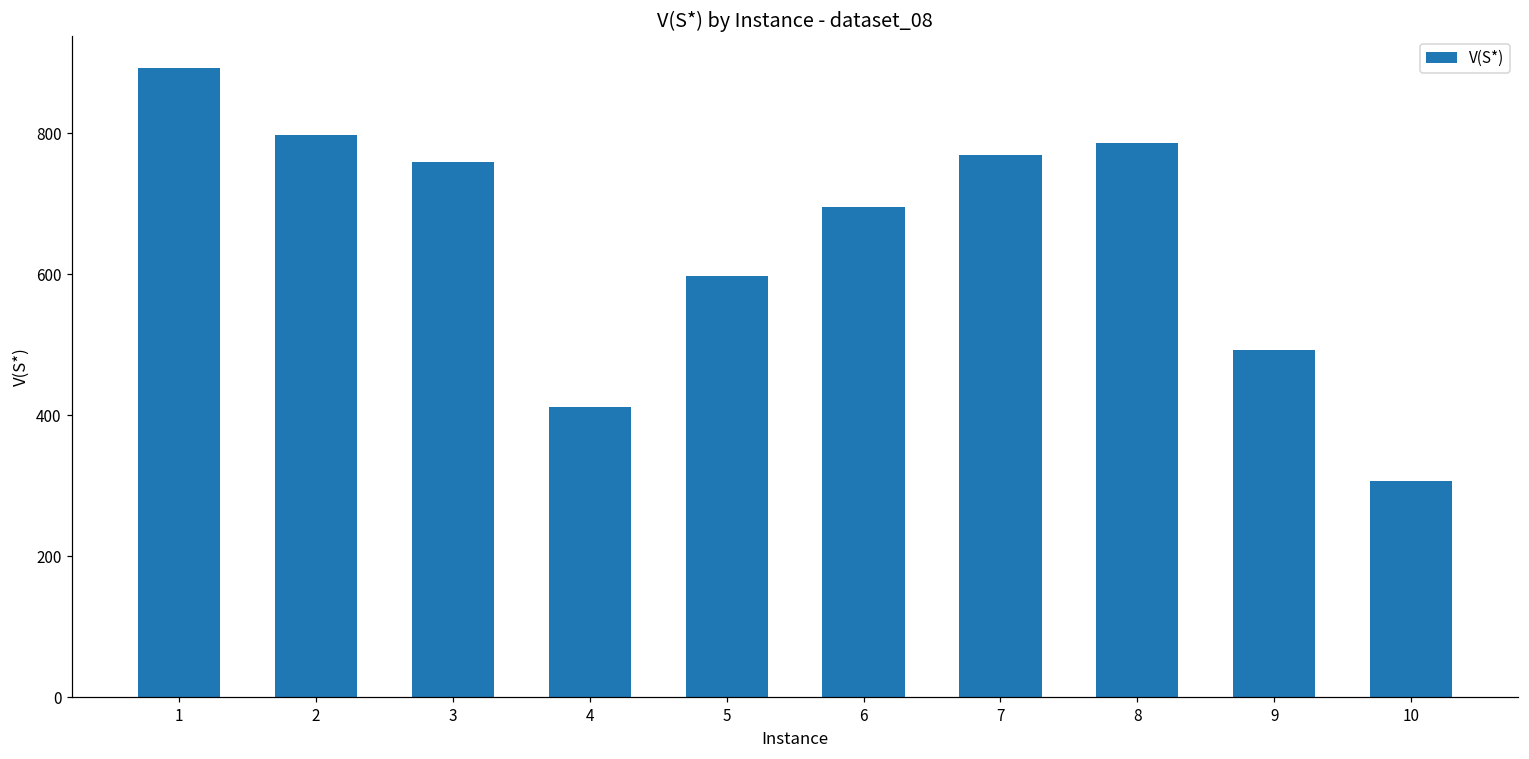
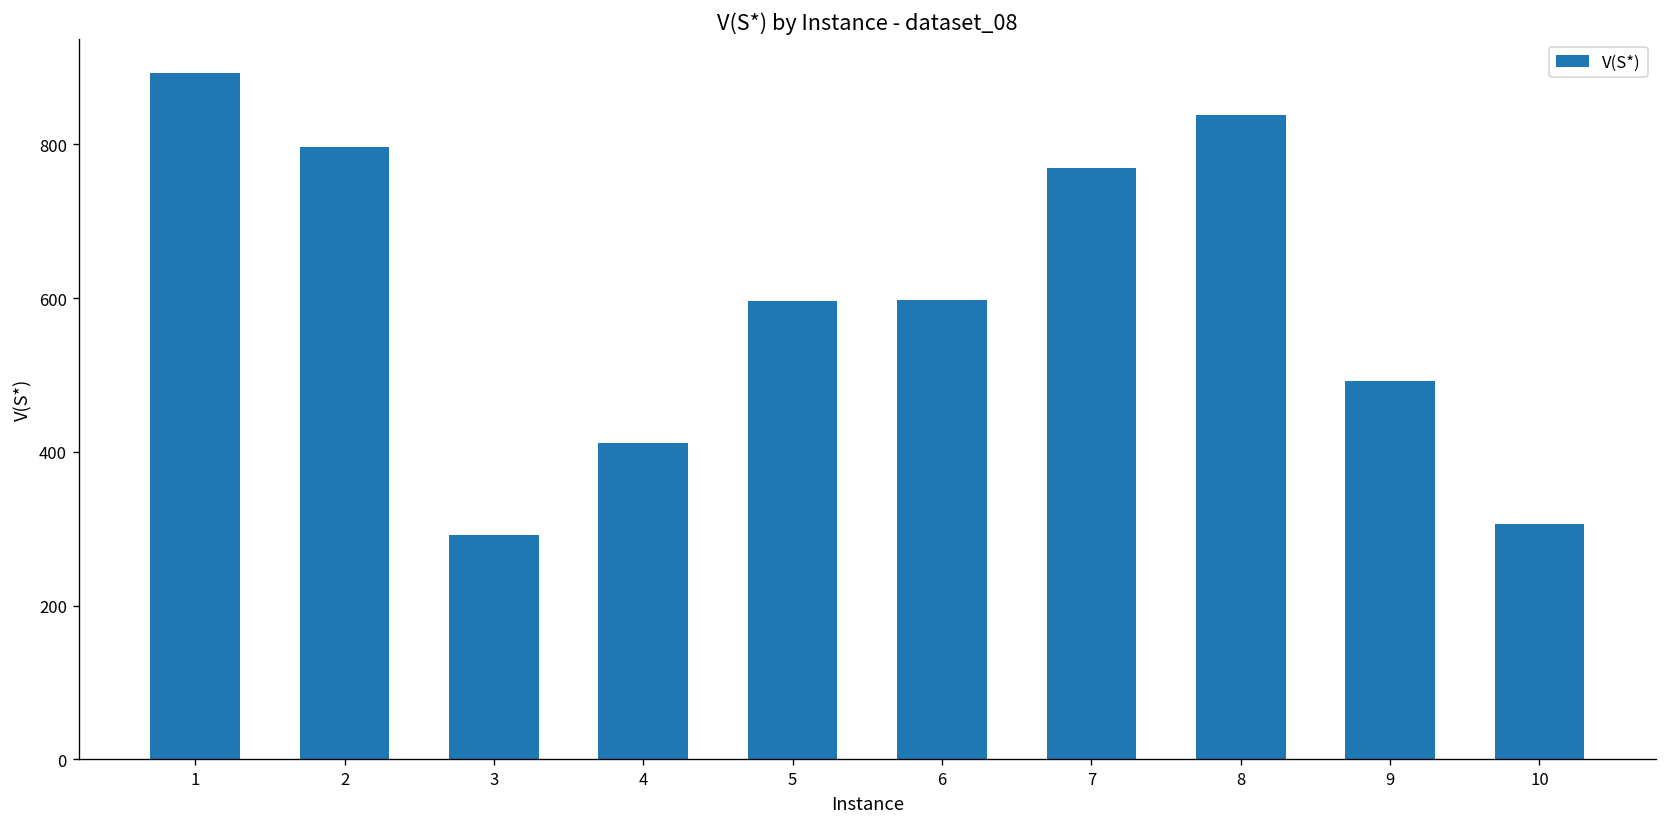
3: 760 -> 290
6: 700 -> 600
8: 790 -> 840
